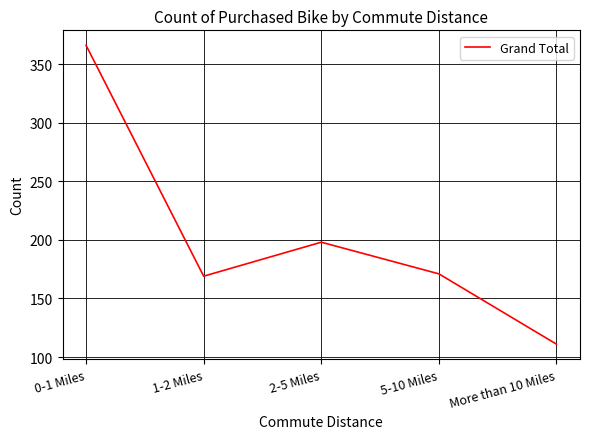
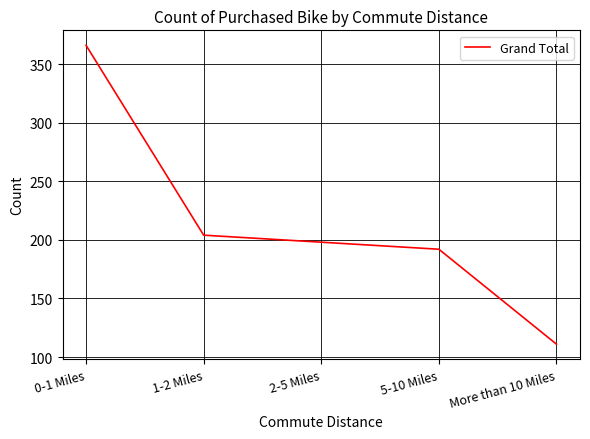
1-2 Miles: 169 -> 204
5-10 Miles: 171 -> 192
